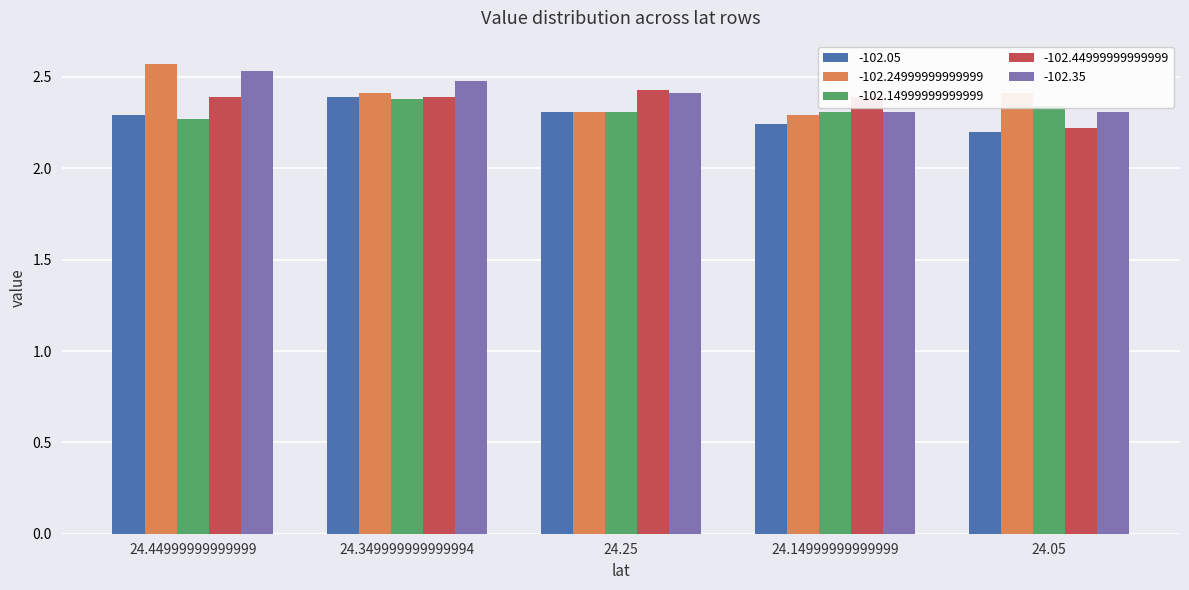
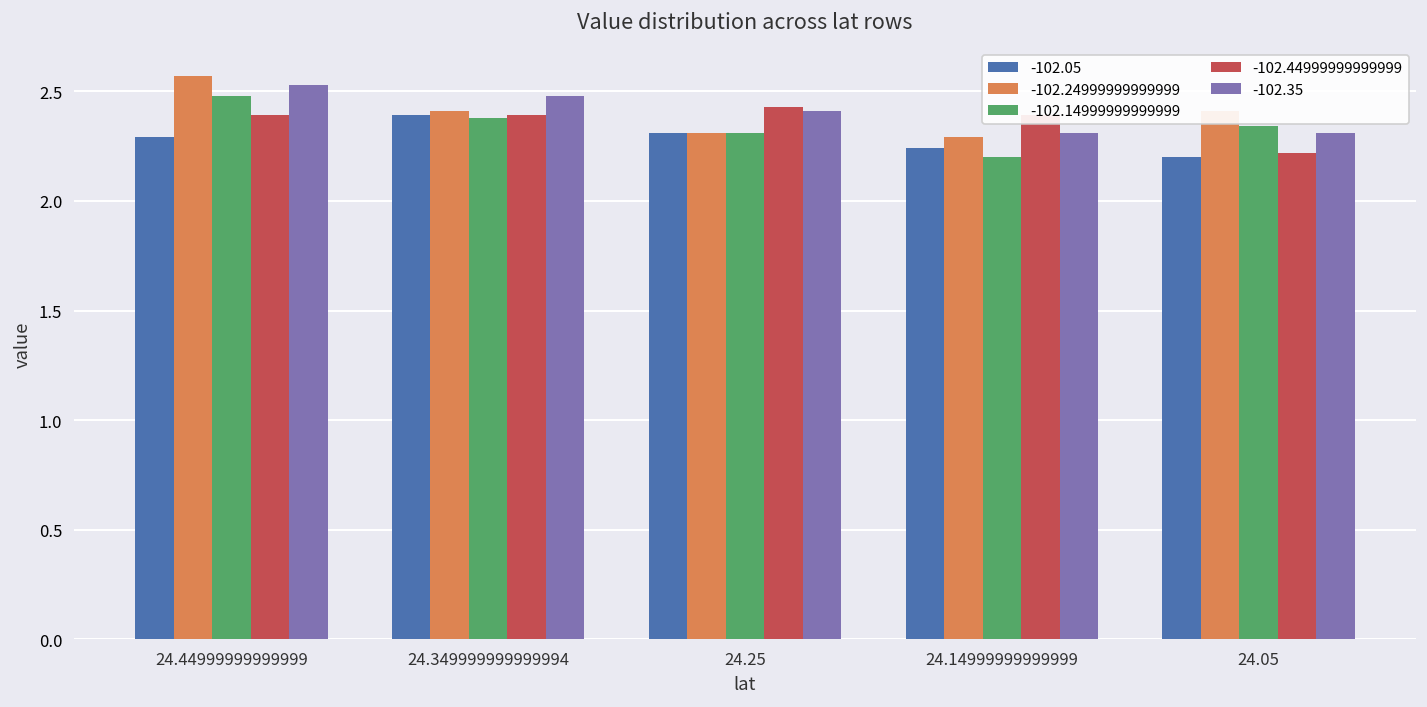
-102.14999999999999, 24.44999999999999: 2.27 -> 2.48
-102.14999999999999, 24.14999999999999: 2.31 -> 2.20
